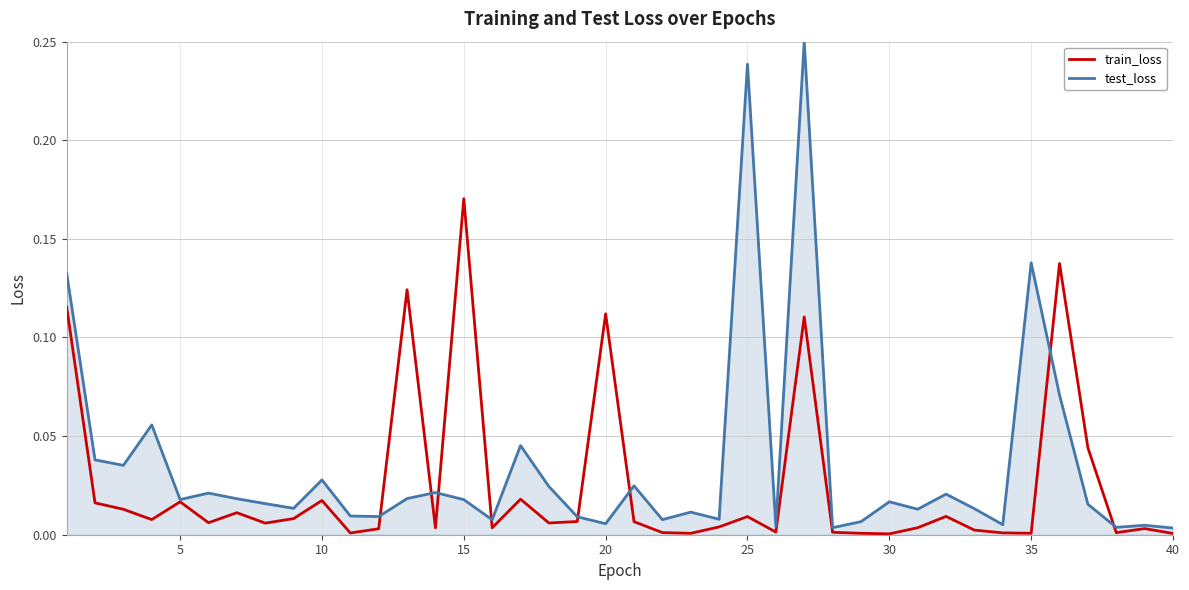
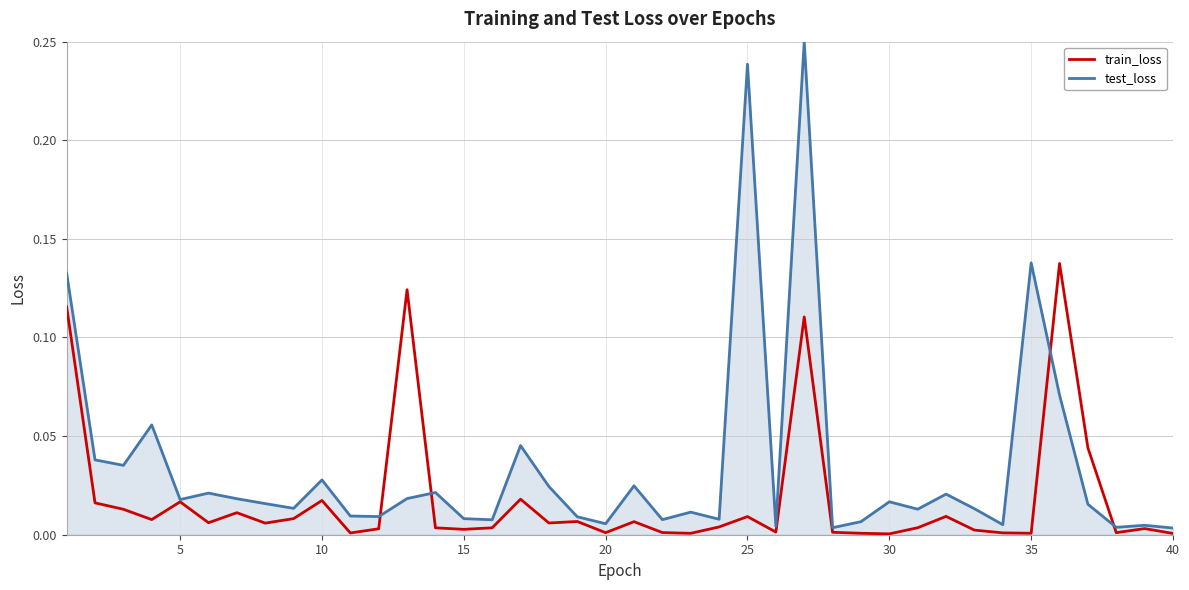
train_loss, 15: 0.170 -> 0.003
test_loss, 15: 0.018 -> 0.008
train_loss, 20: 0.112 -> 0.001
